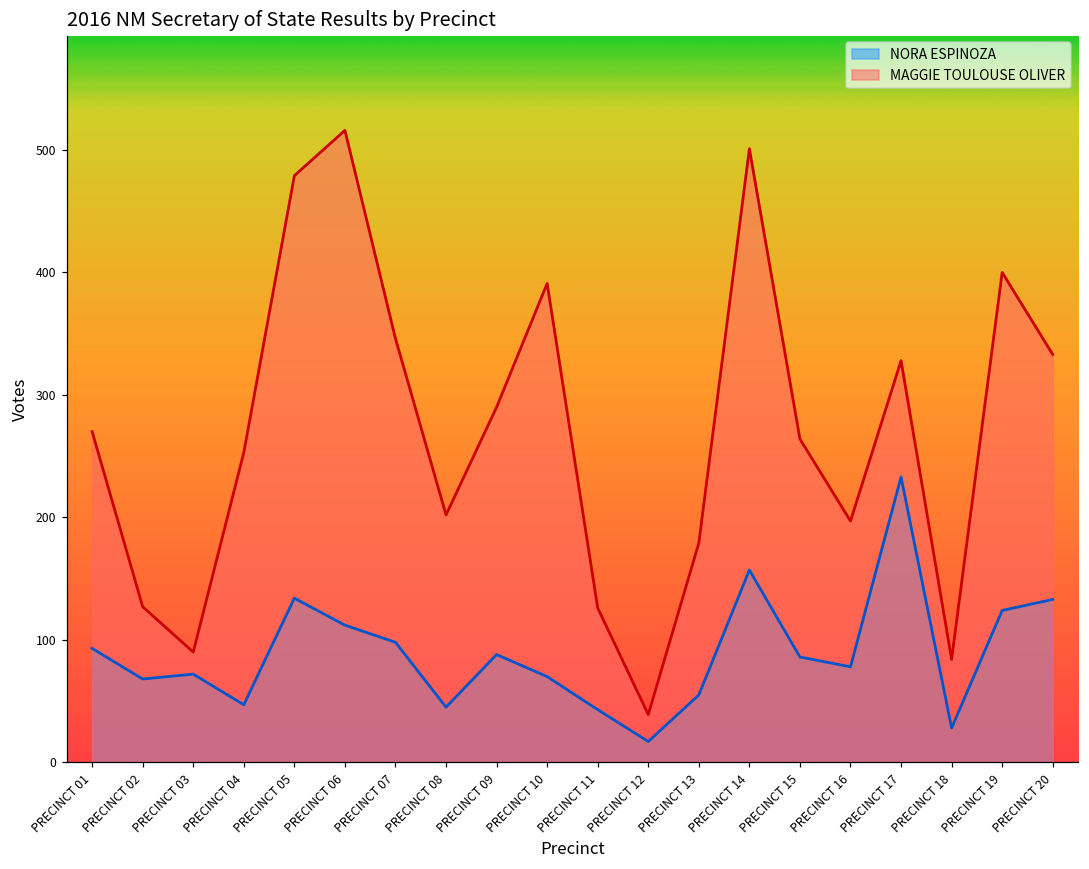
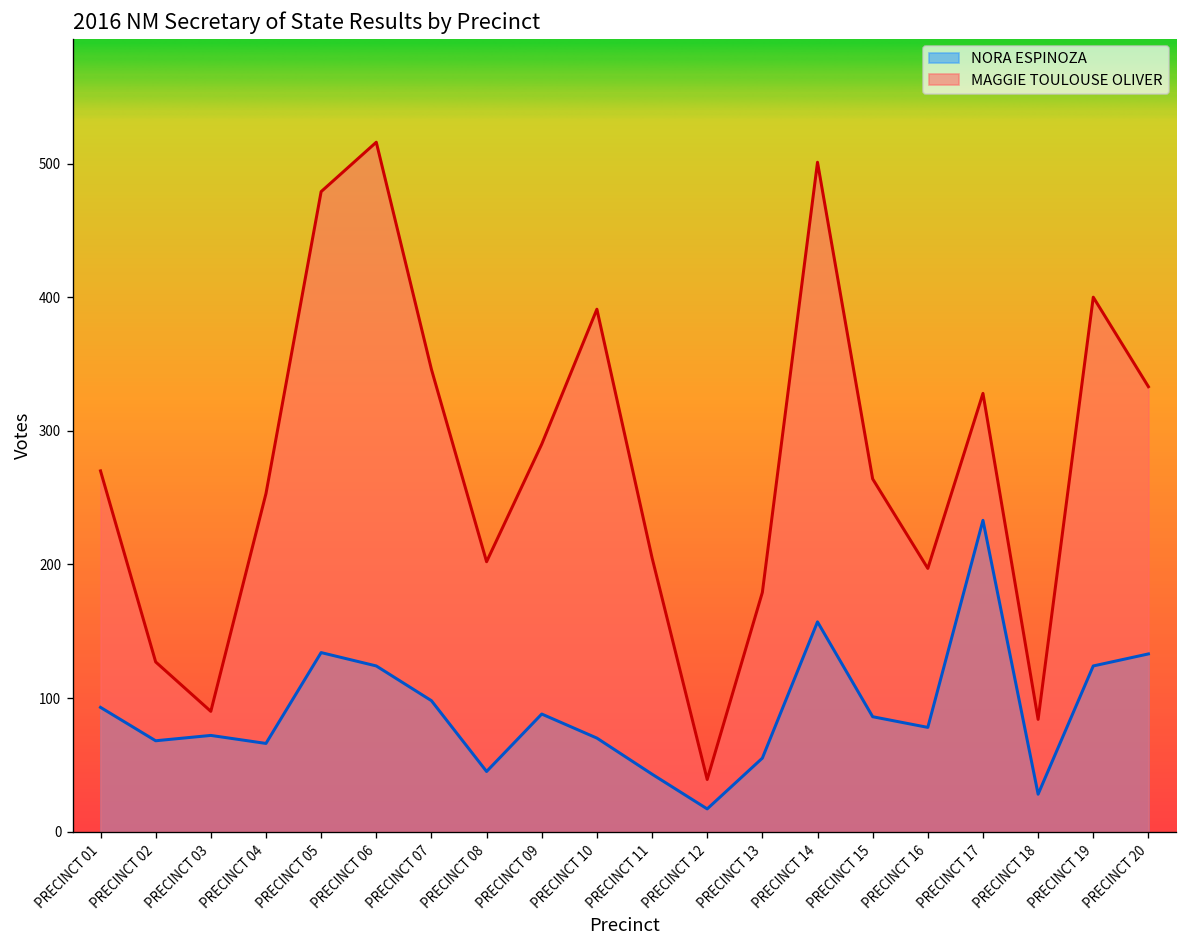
NORA ESPINOZA, PRECINCT 04: 47 -> 66
NORA ESPINOZA, PRECINCT 06: 112 -> 124
MAGGIE TOULOUSE OLIVER, PRECINCT 11: 126 -> 205
